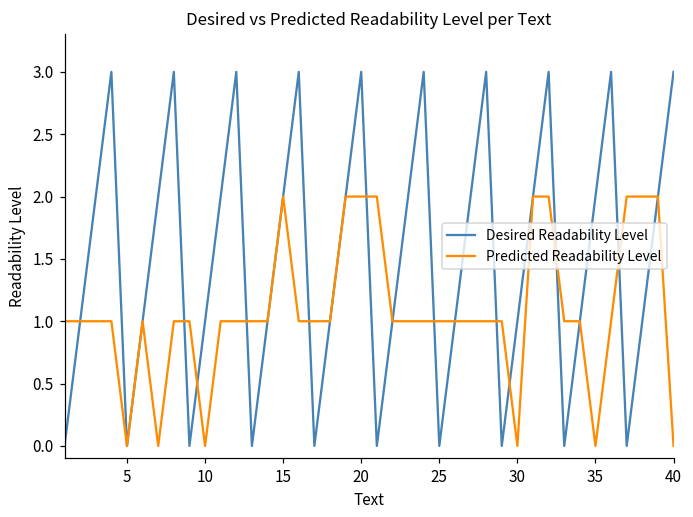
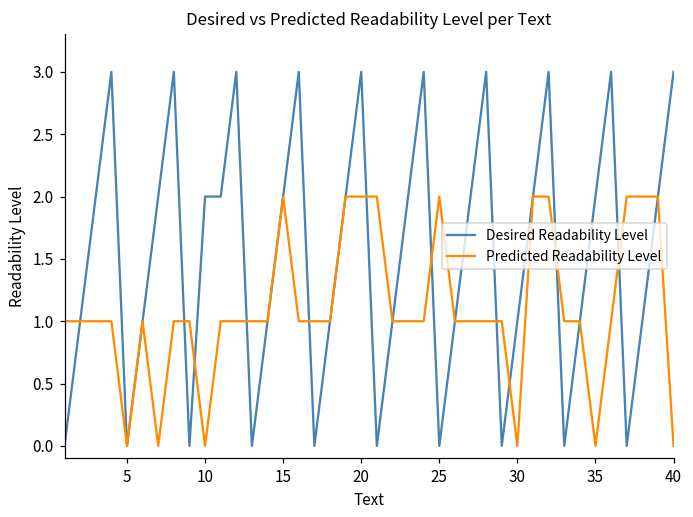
Desired Readability Level, 10: 1 -> 2
Predicted Readability Level, 25: 1 -> 2
